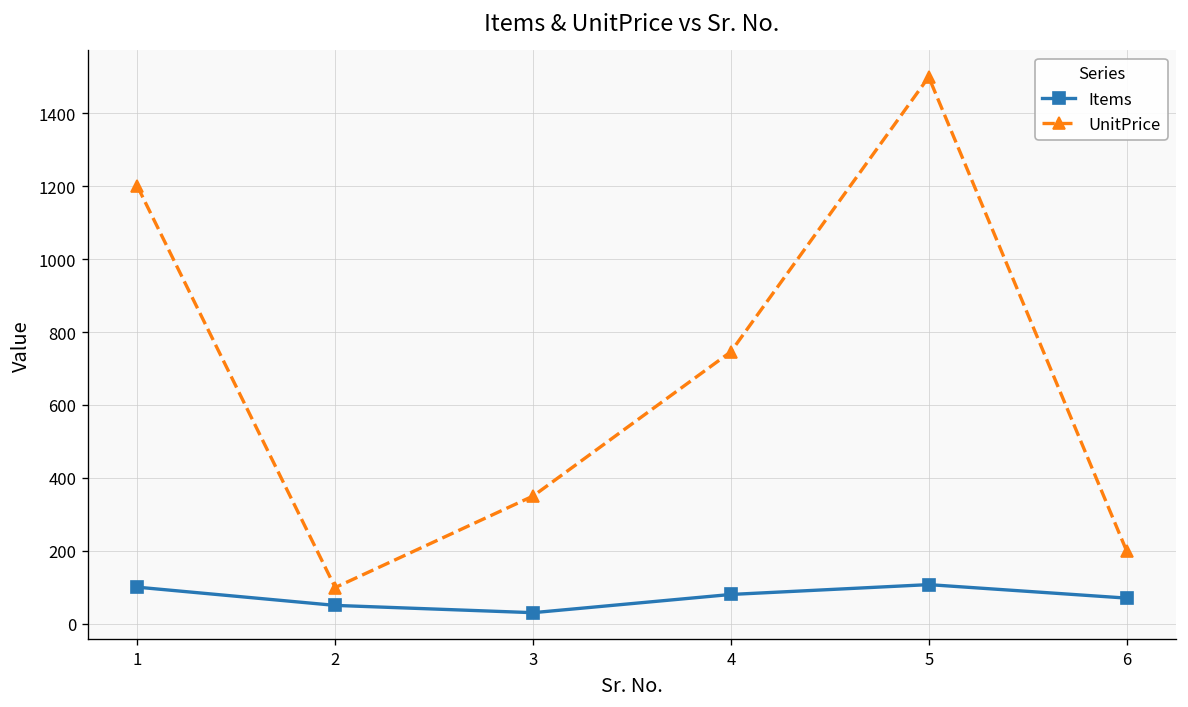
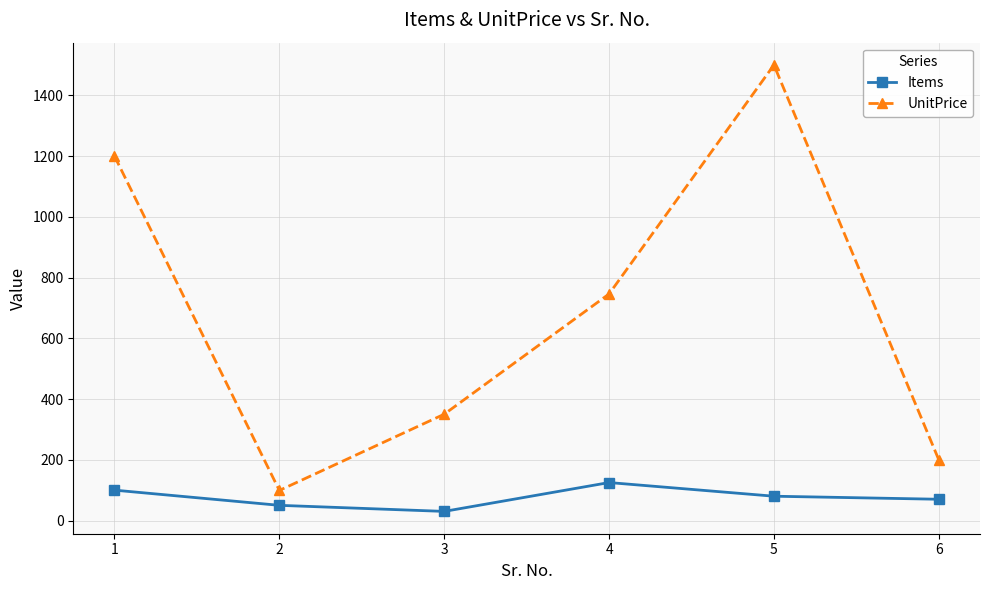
Items, 4: 80 -> 130
Items, 5: 110 -> 80
